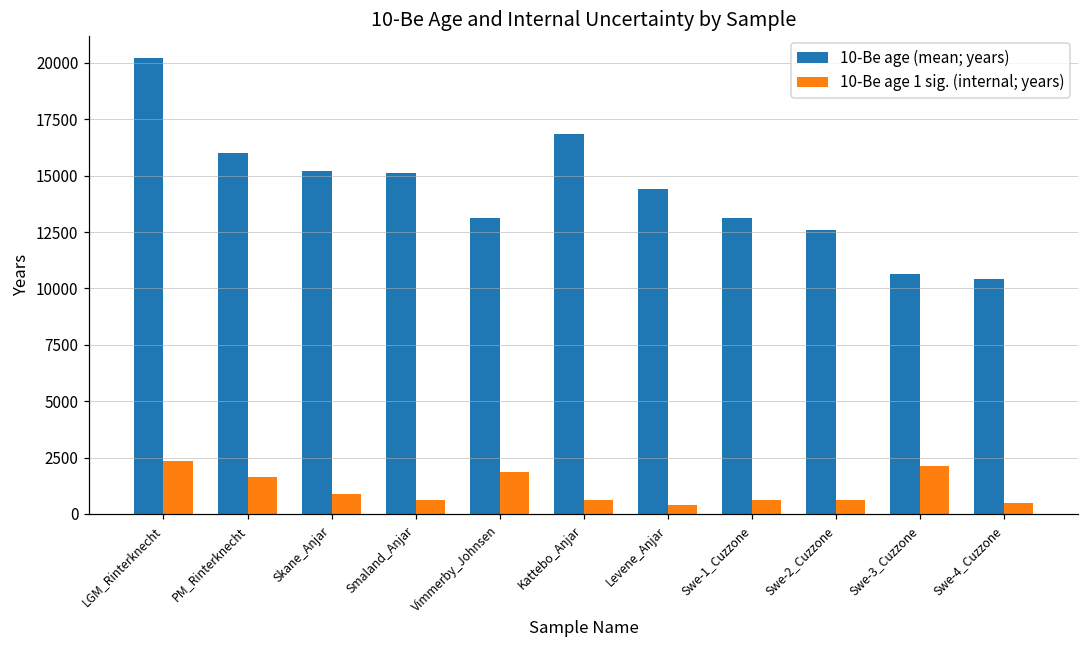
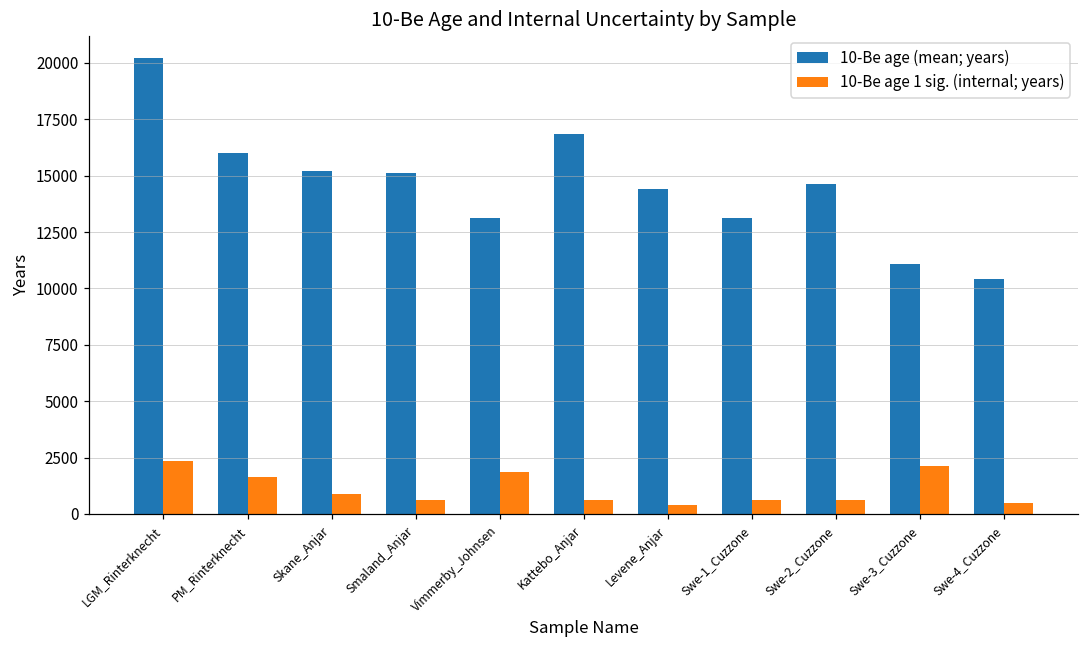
10-Be age (mean; years), Swe-2_Cuzzone: 12600 -> 14600
10-Be age (mean; years), Swe-3_Cuzzone: 10700 -> 11100
